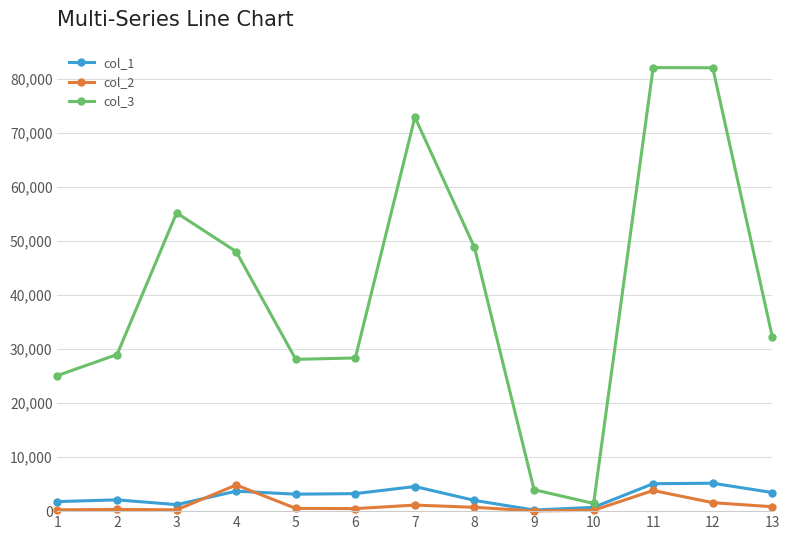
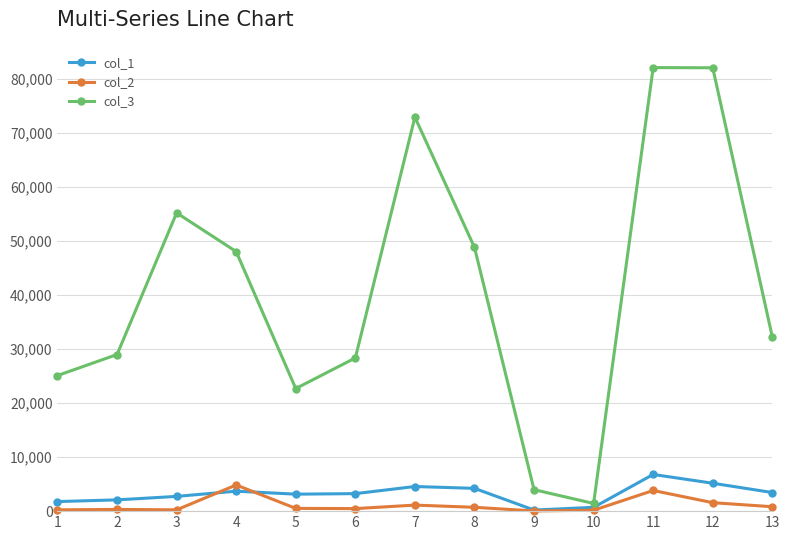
col_1, 3: 1,000 -> 3,000
col_3, 5: 28,000 -> 23,000
col_1, 8: 2,000 -> 4,000
col_1, 11: 5,000 -> 7,000
